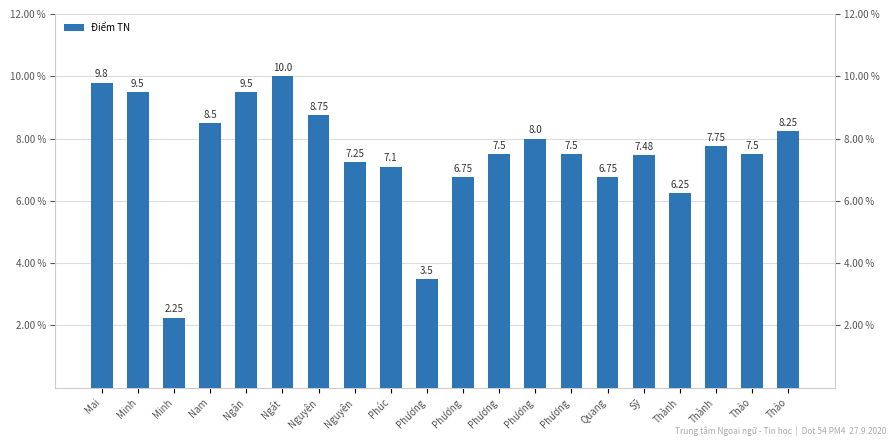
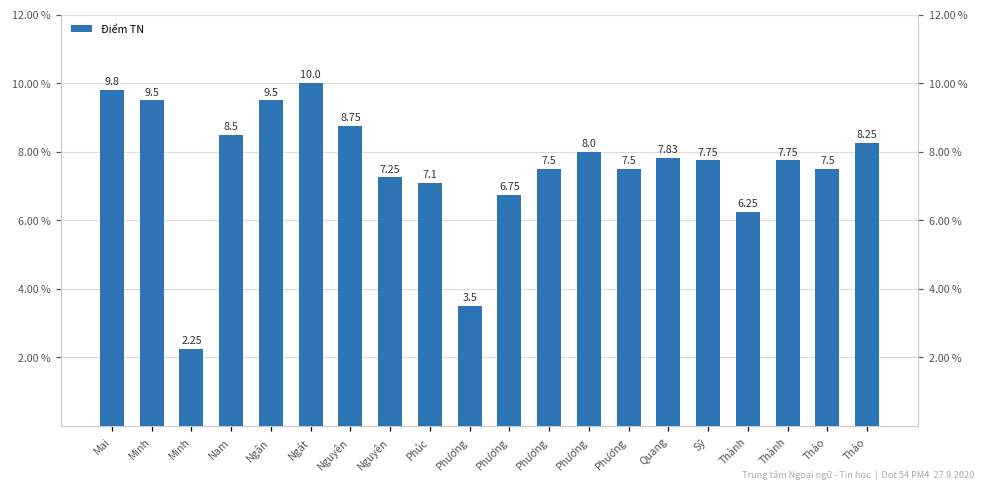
Quang: 6.75 -> 7.83
Sỹ: 7.48 -> 7.75
